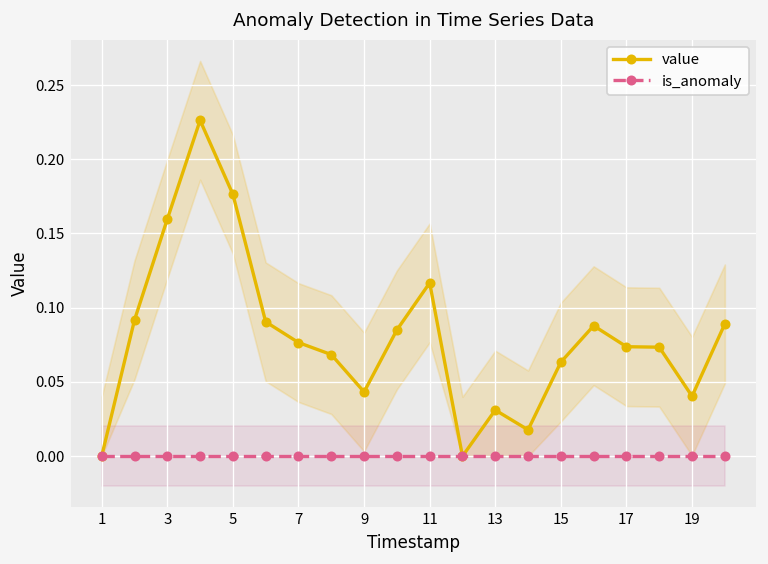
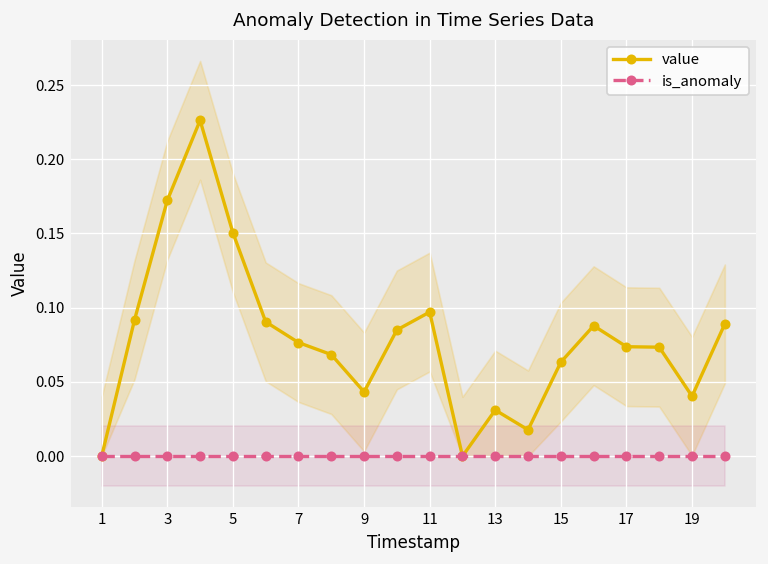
value, 3: 0.160 -> 0.172
value, 5: 0.176 -> 0.151
value, 11: 0.117 -> 0.097
